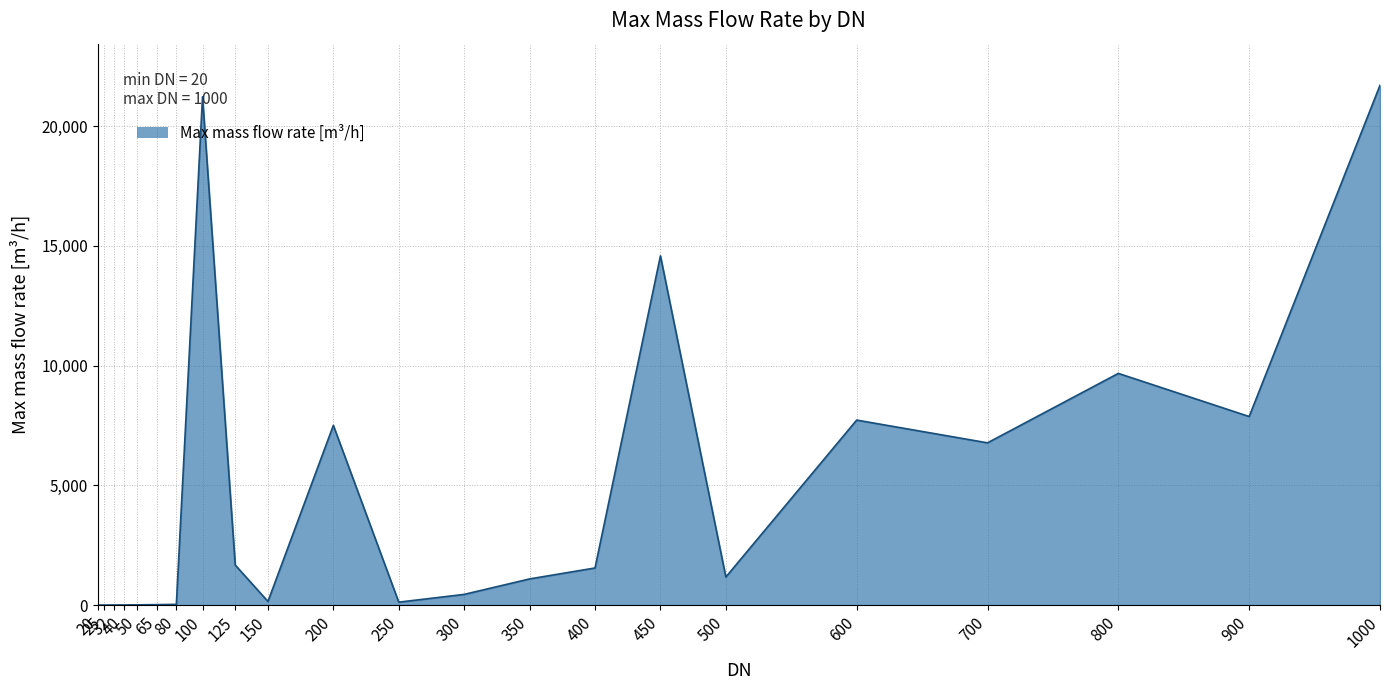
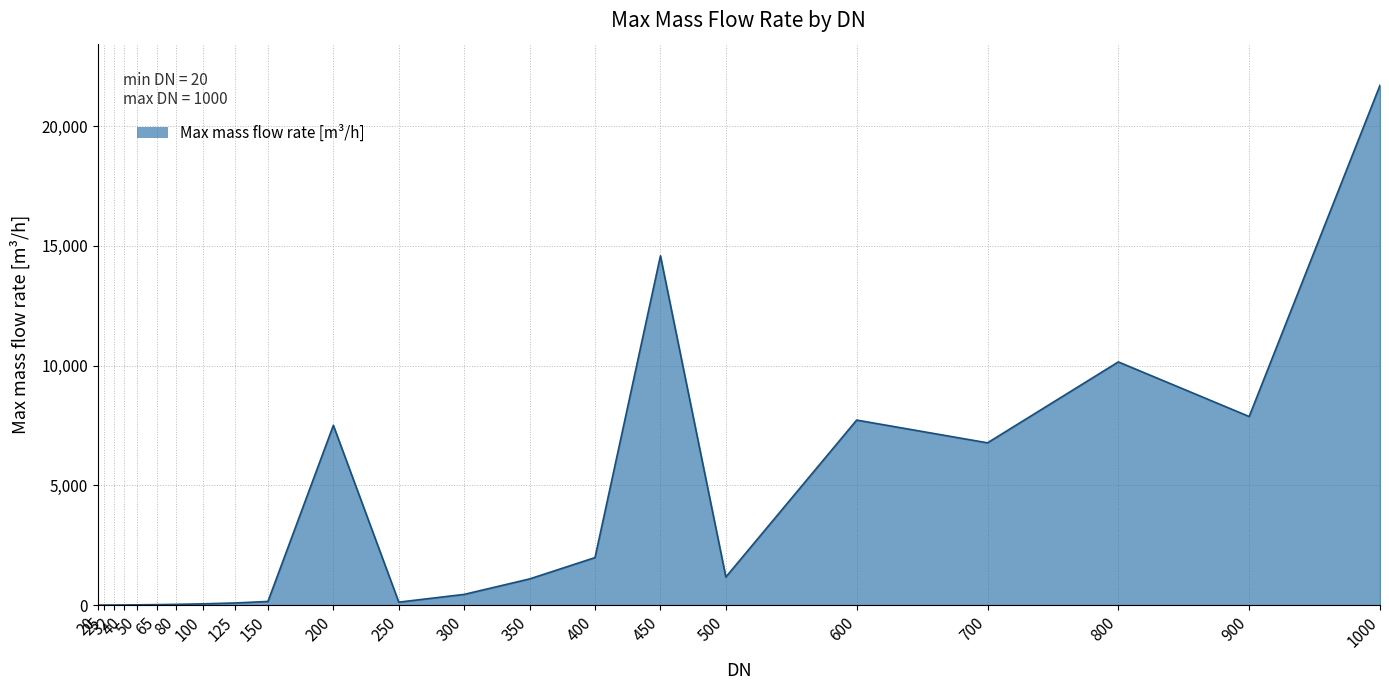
100: 21,200 -> 100
125: 1,700 -> 100
400: 1,600 -> 2,000
800: 9,700 -> 10,200
